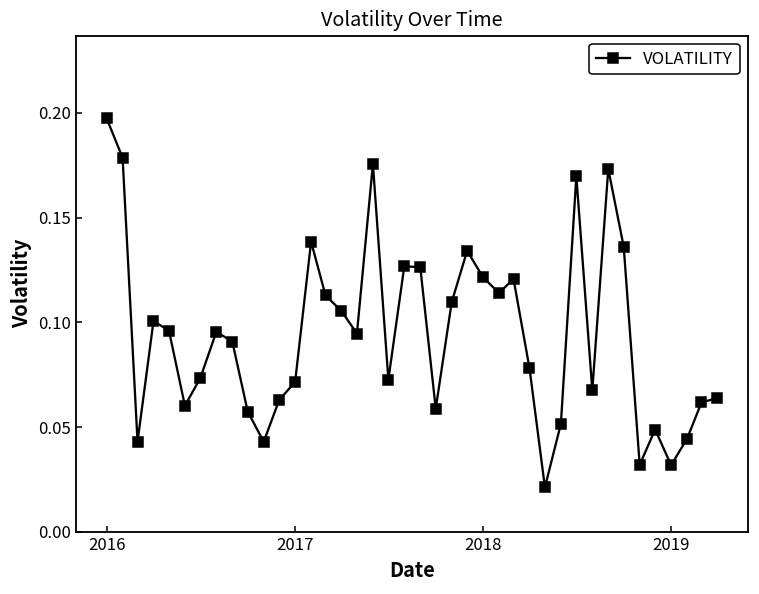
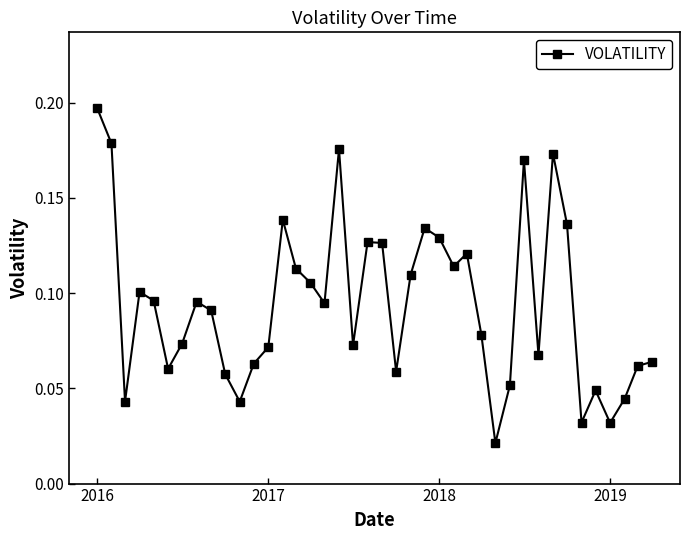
2018: 0.121 -> 0.129
